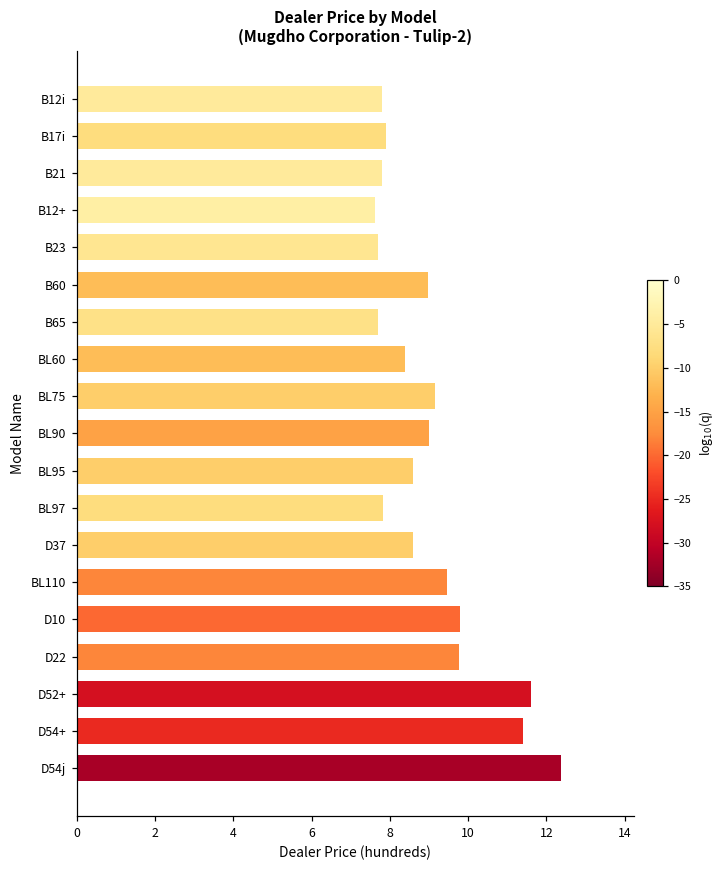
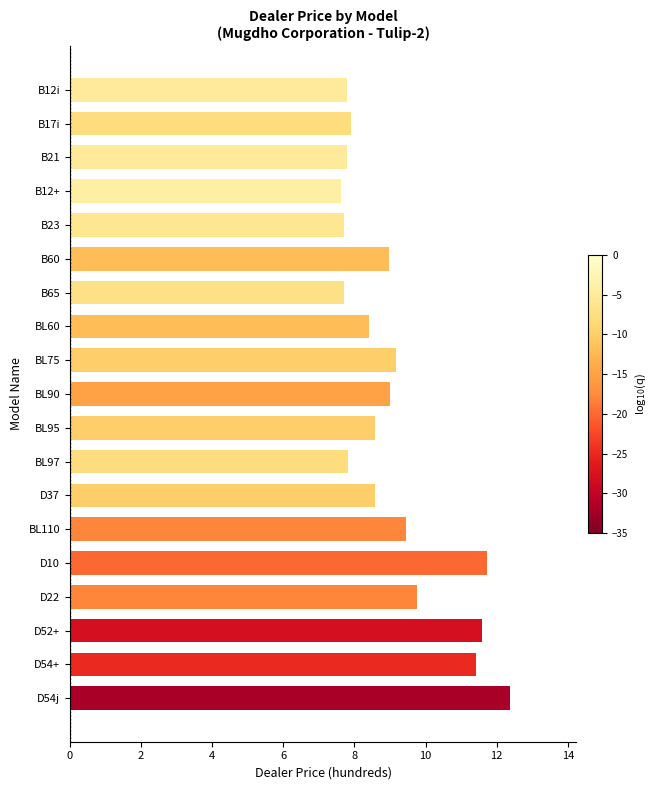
D10: 9.8 -> 11.7
